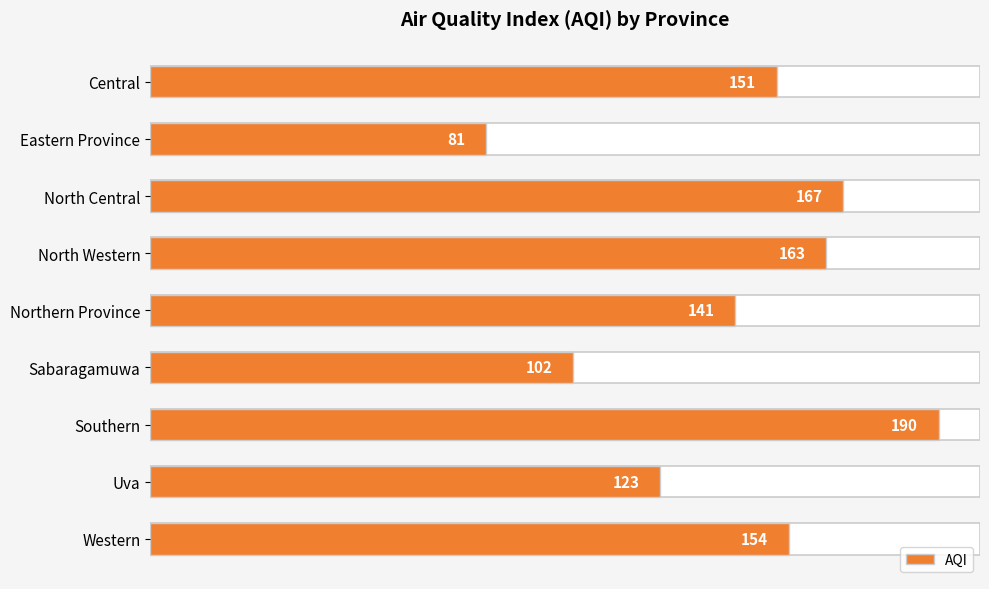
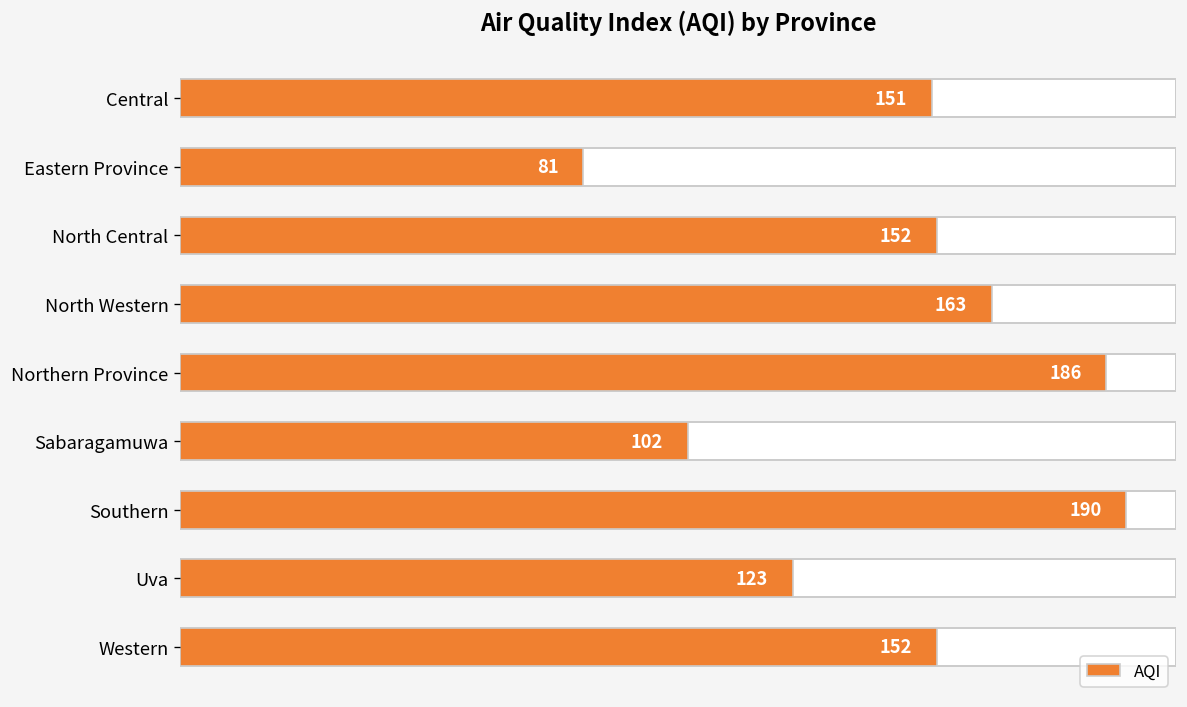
AQI, North Central: 167 -> 152
AQI, Northern Province: 141 -> 186
AQI, Western: 154 -> 152
